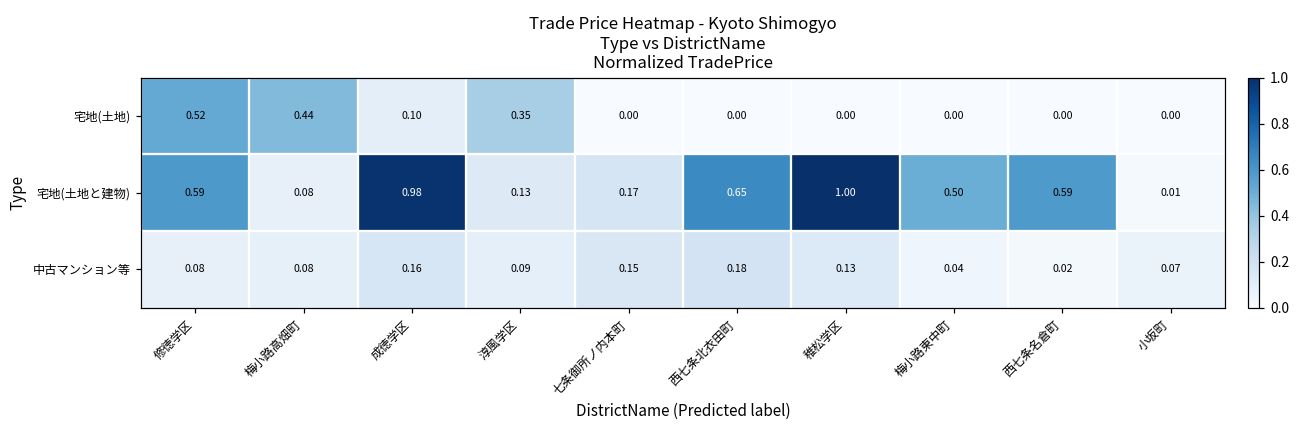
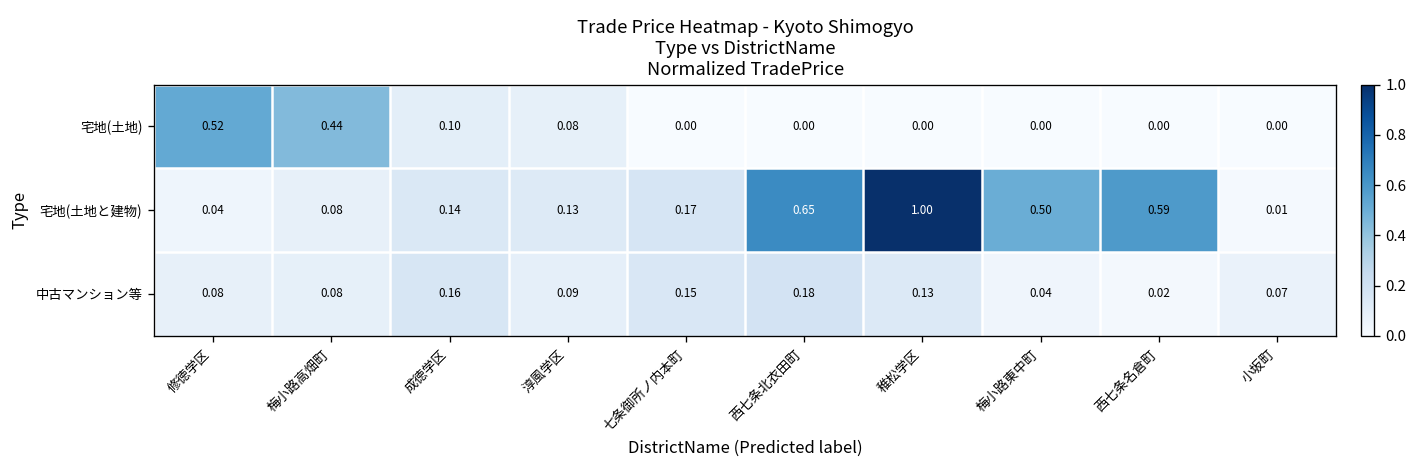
宅地(土地), 淳風学区: 0.35 -> 0.08
宅地(土地と建物), 修徳学区: 0.59 -> 0.04
宅地(土地と建物), 成徳学区: 0.98 -> 0.14
